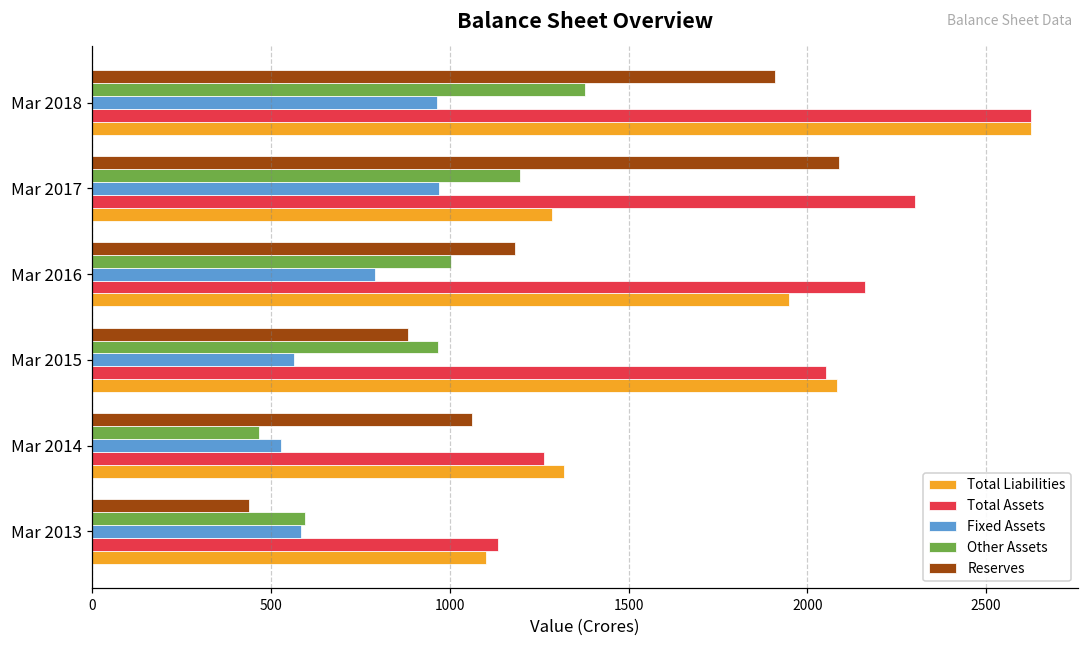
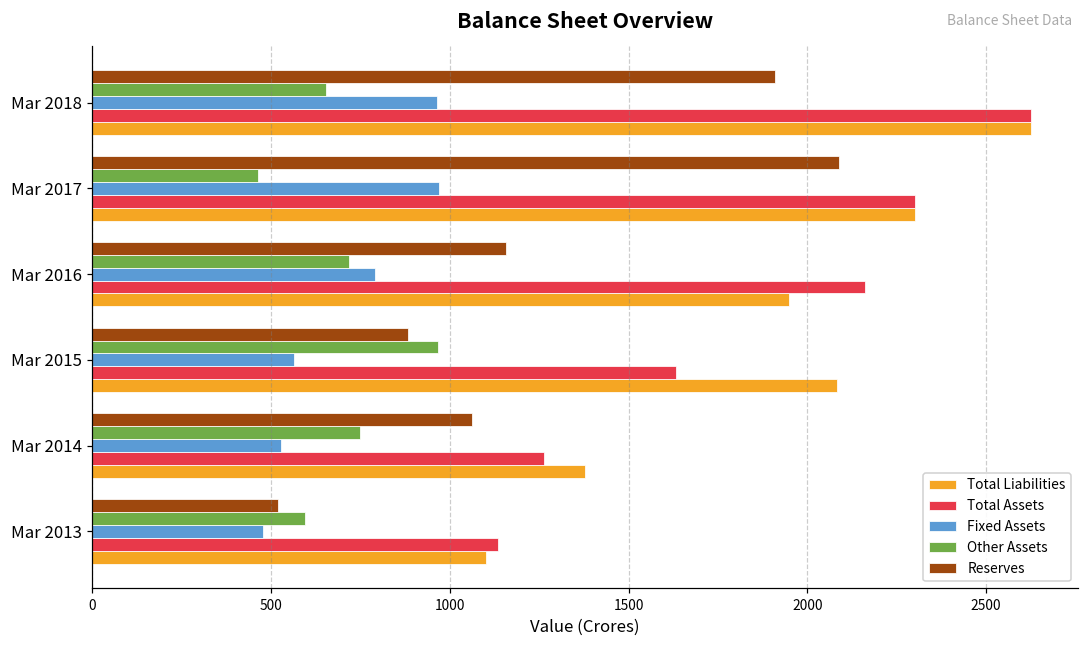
Other Assets, Mar 2018: 1380 -> 650
Other Assets, Mar 2017: 1200 -> 460
Total Liabilities, Mar 2017: 1290 -> 2300
Reserves, Mar 2016: 1180 -> 1160
Other Assets, Mar 2016: 1000 -> 720
Total Assets, Mar 2015: 2050 -> 1630
Other Assets, Mar 2014: 470 -> 750
Total Liabilities, Mar 2014: 1320 -> 1380
Reserves, Mar 2013: 440 -> 520
Fixed Assets, Mar 2013: 580 -> 480
